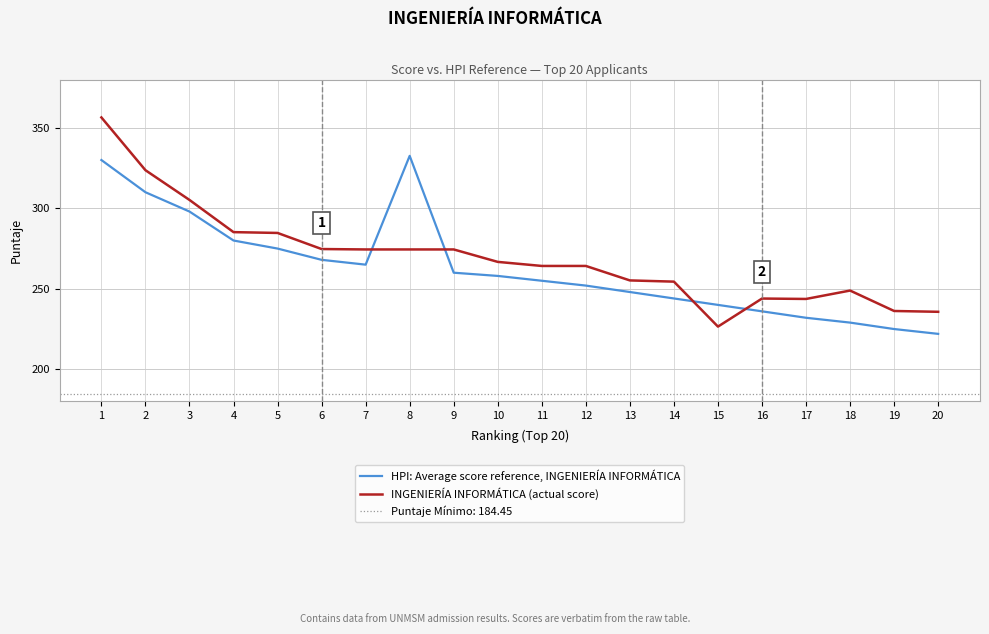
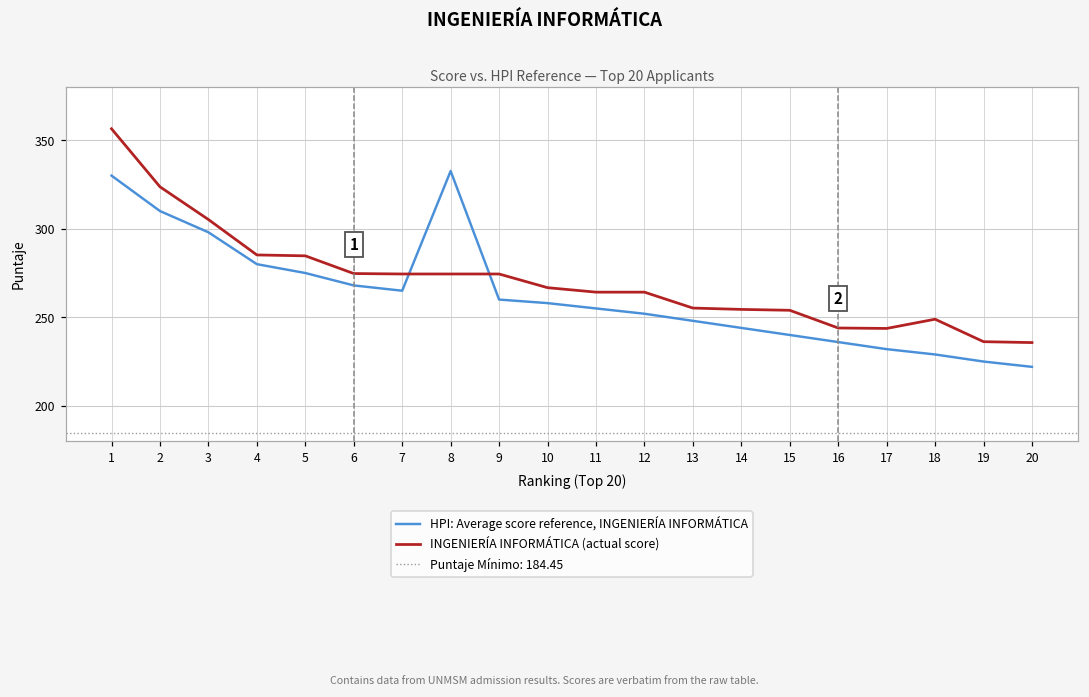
INGENIERÍA INFORMÁTICA (actual score), 15: 227 -> 254
